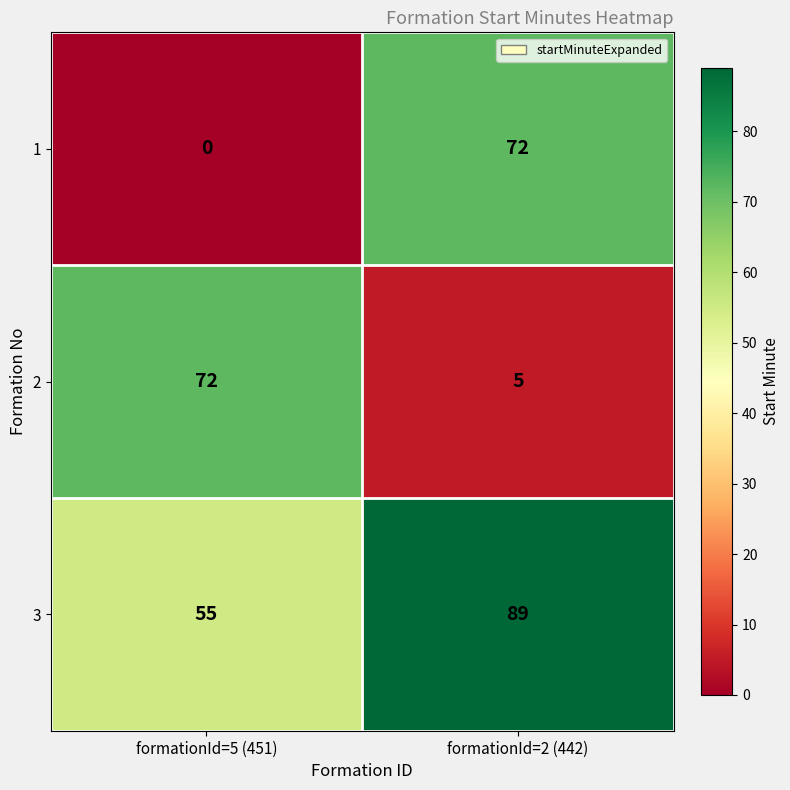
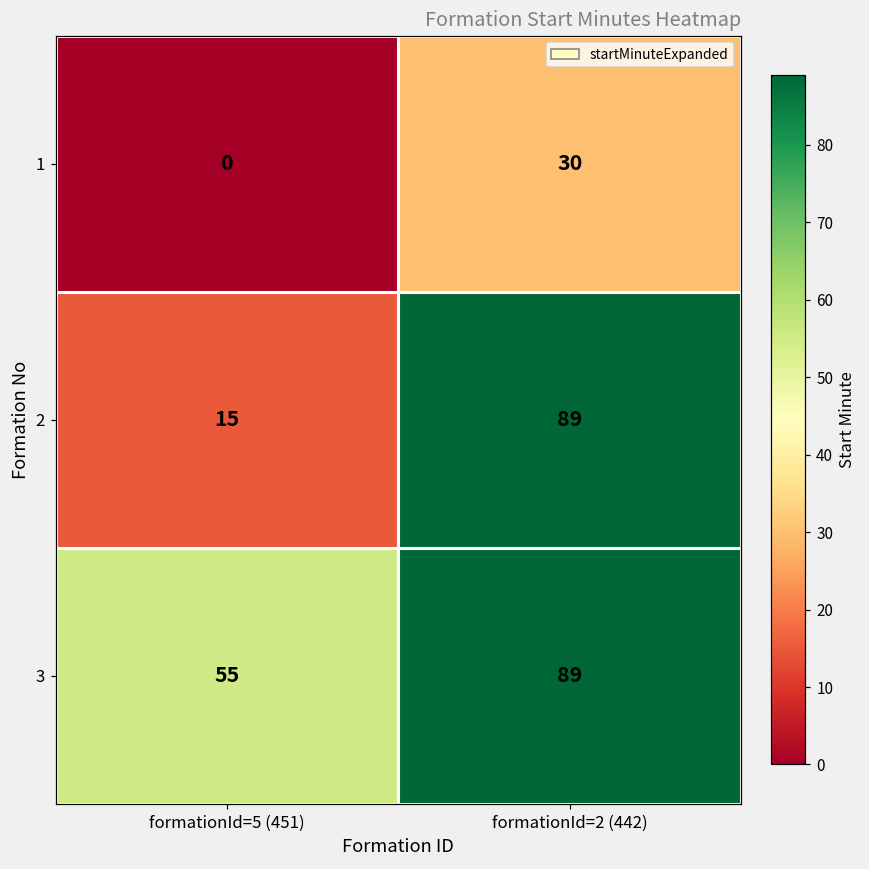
1, formationId=2 (442): 72 -> 30
2, formationId=5 (451): 72 -> 15
2, formationId=2 (442): 5 -> 89
